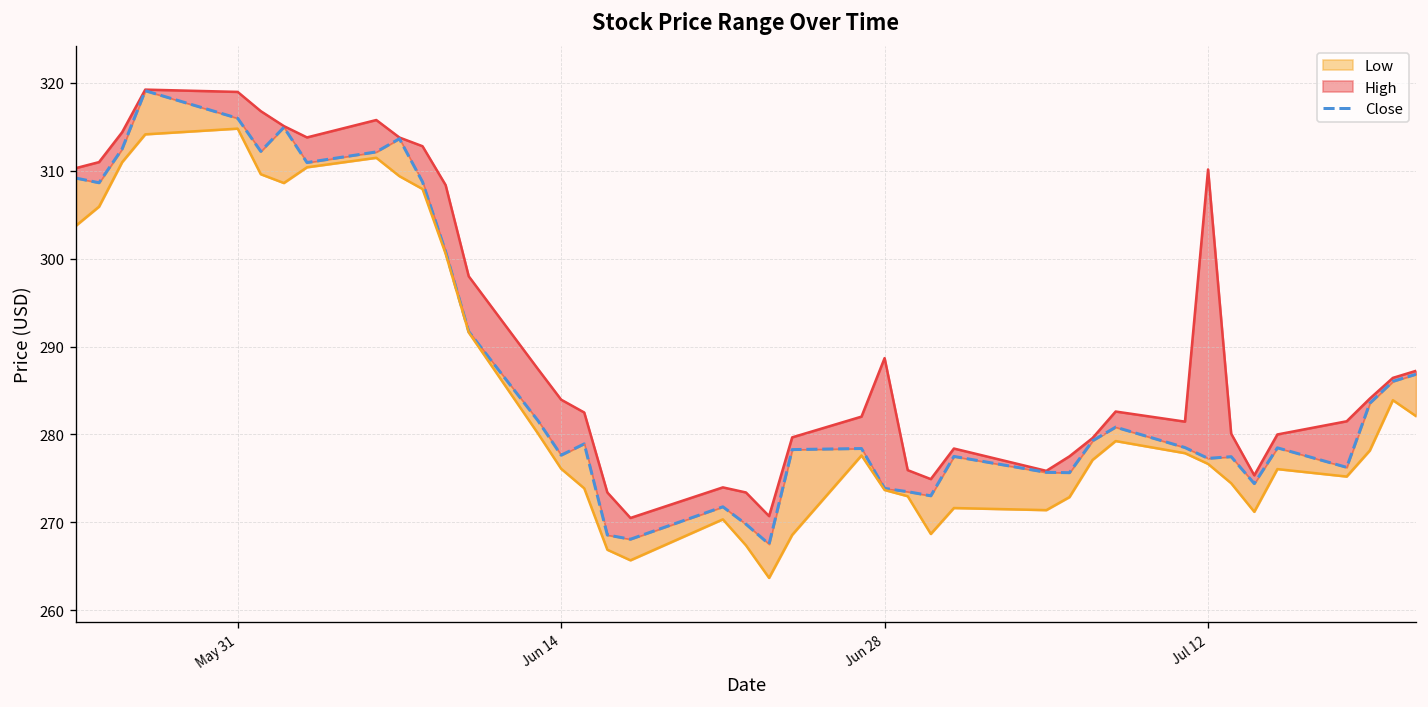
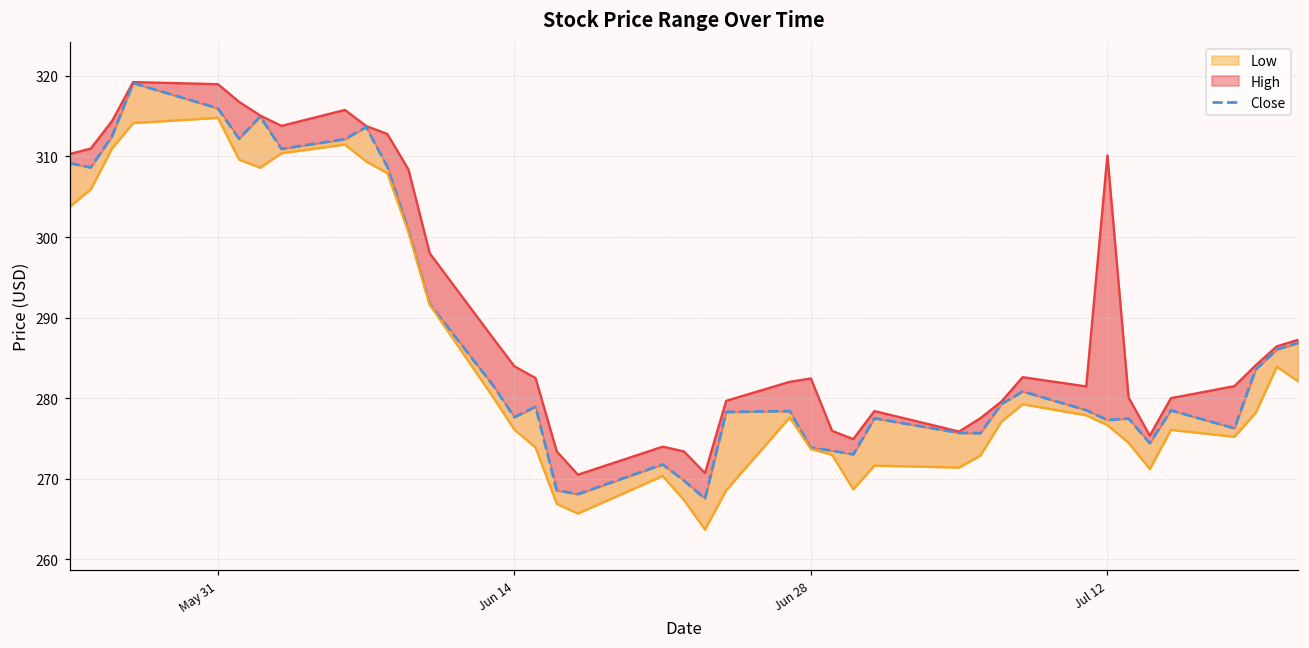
High, Jun 28: 289 -> 282
